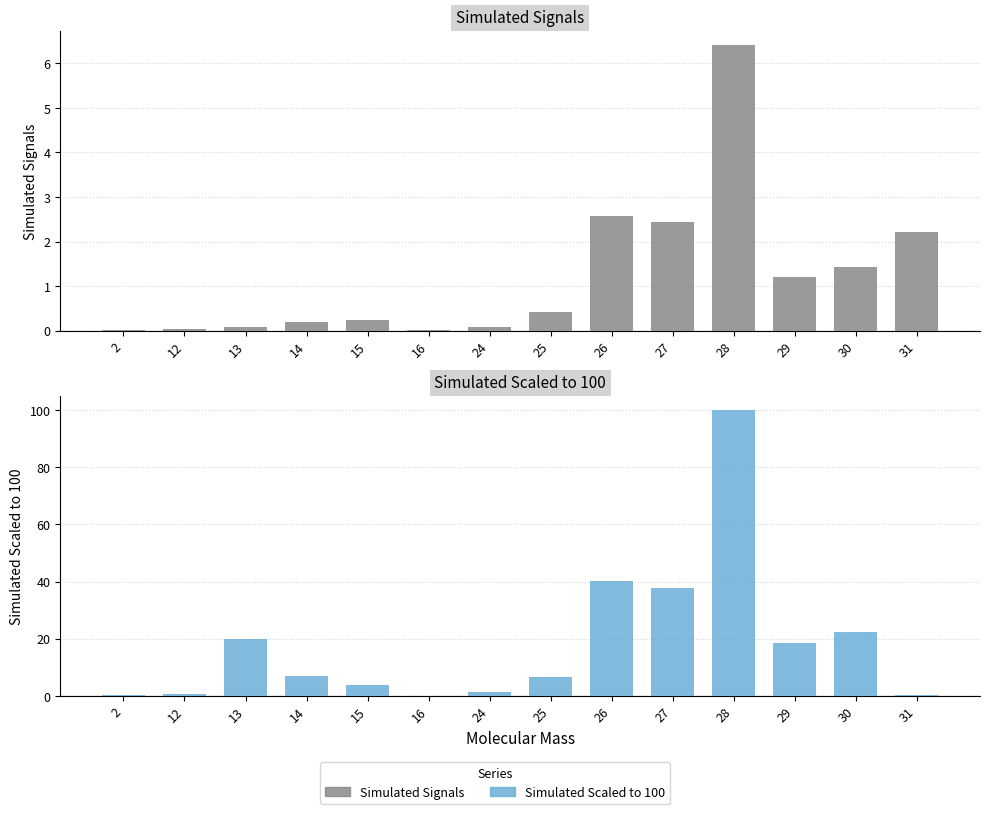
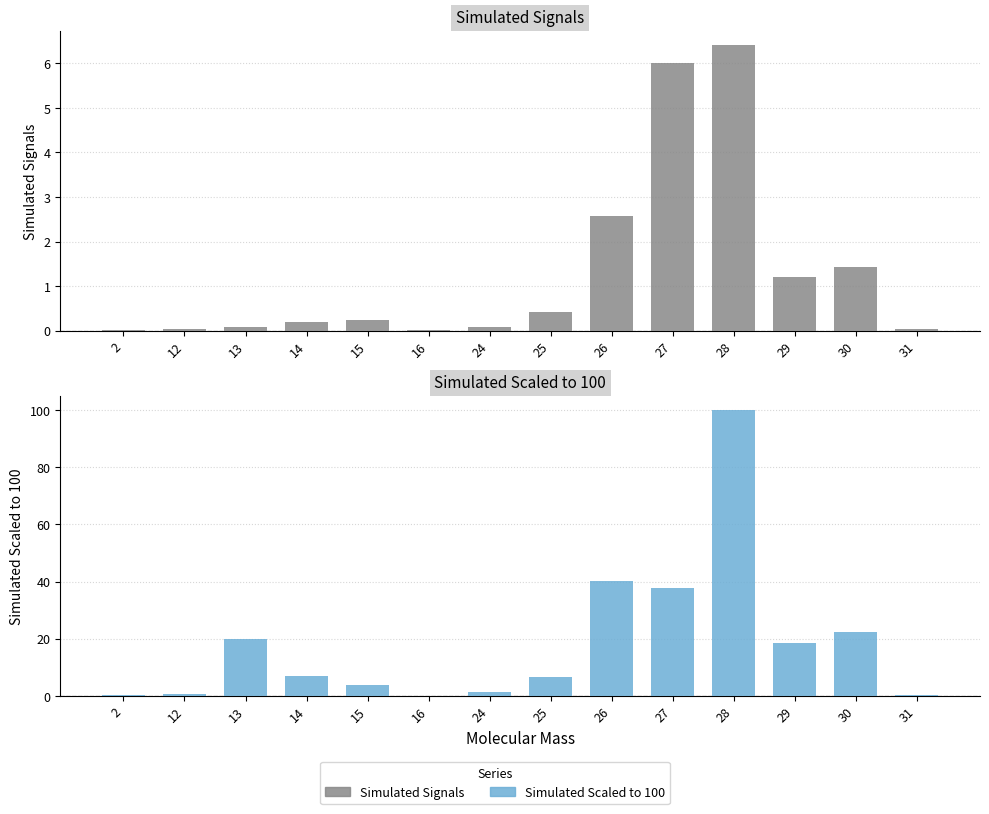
Simulated Signals, 27: 2.4 -> 6.0
Simulated Signals, 31: 2.2 -> 0.0
